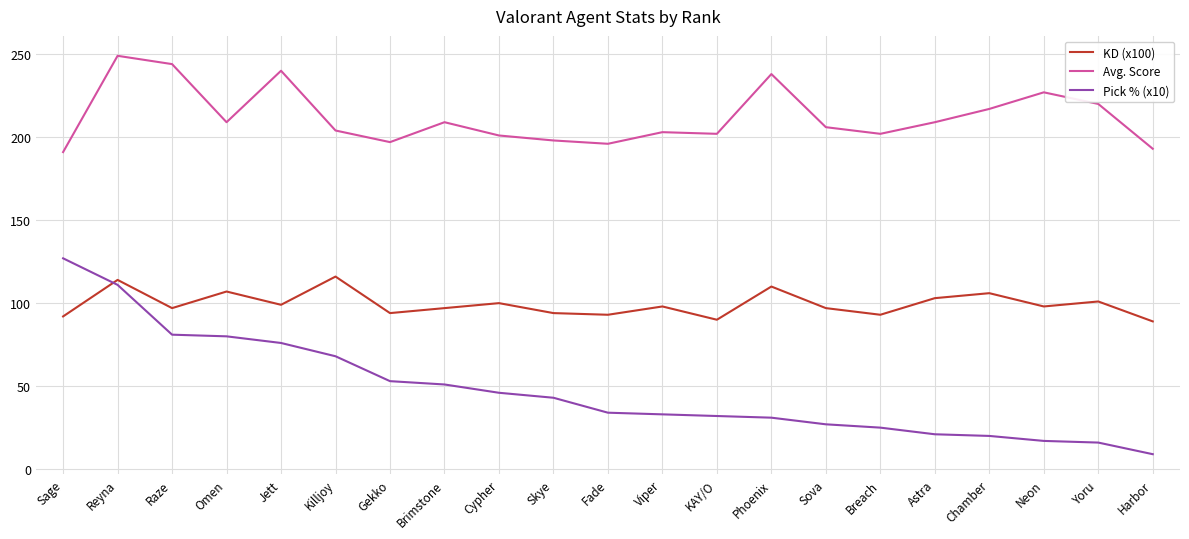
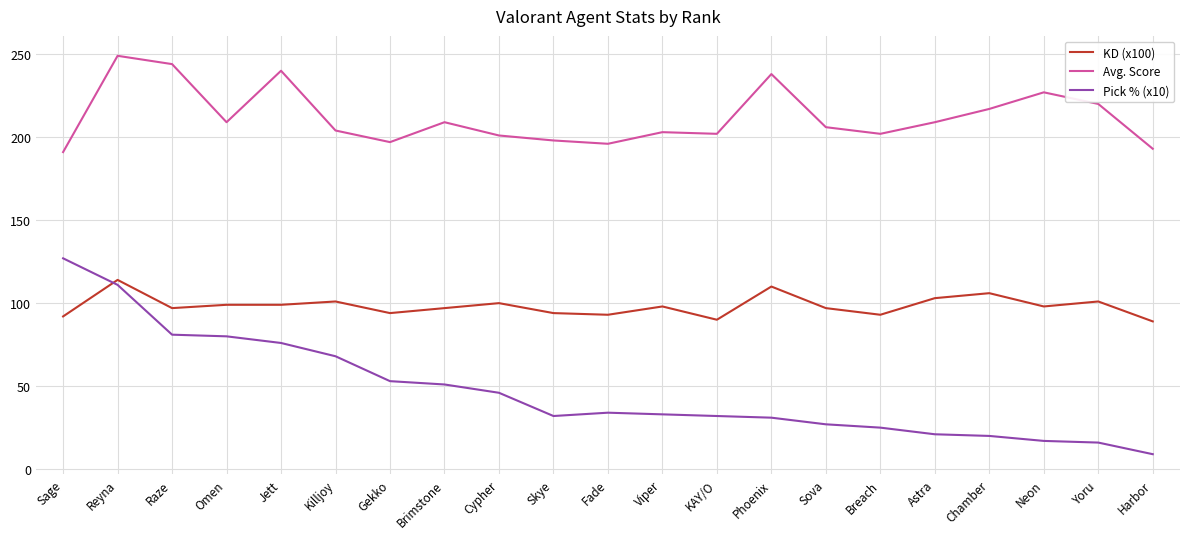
KD (x100), Omen: 107 -> 99
KD (x100), Killjoy: 116 -> 101
Pick % (x10), Skye: 43 -> 32
